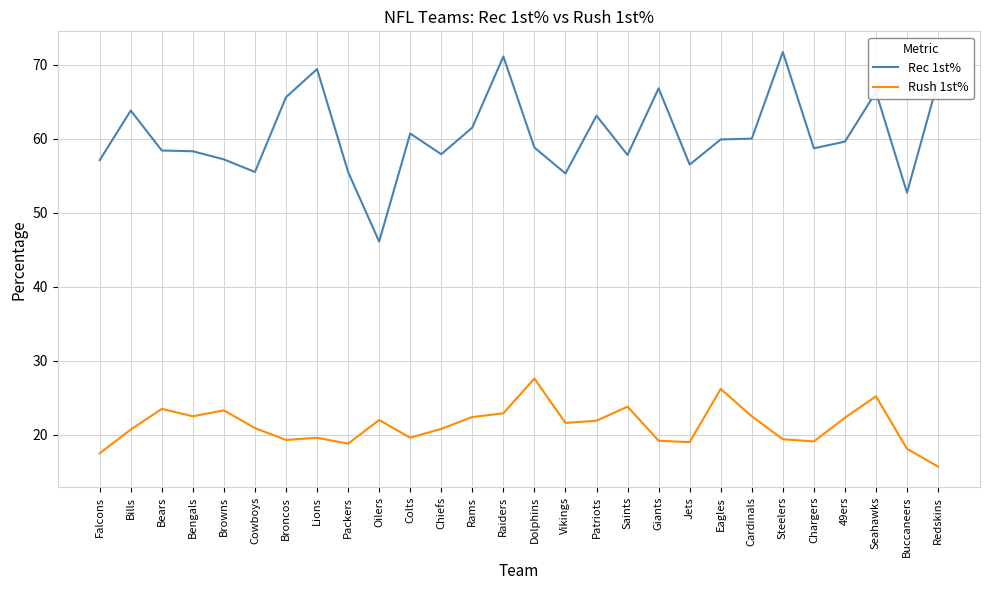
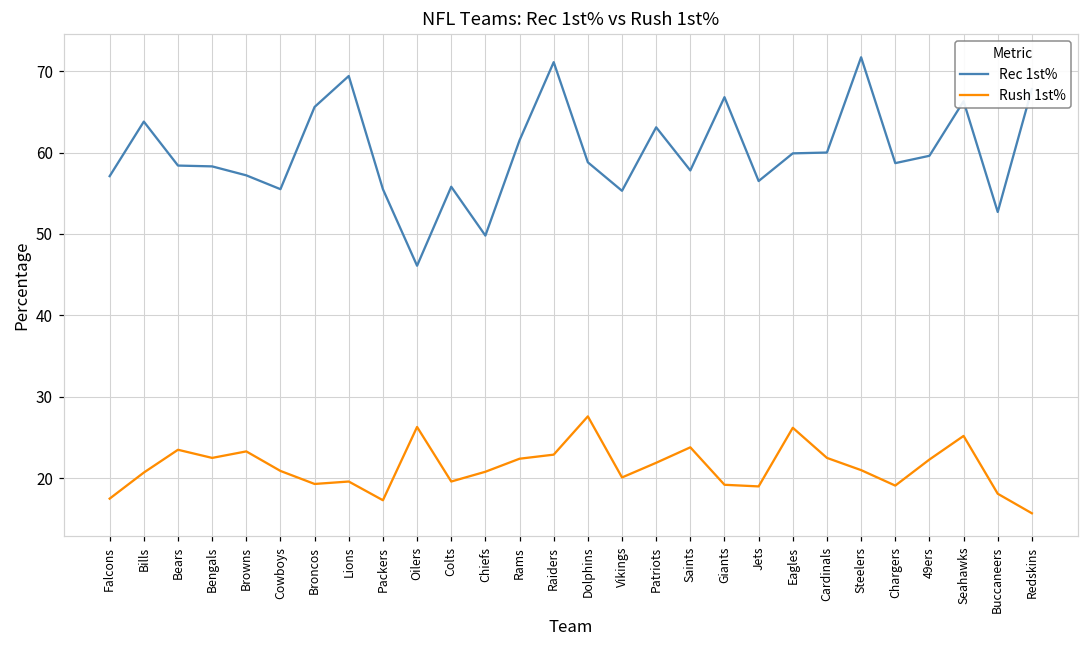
Rush 1st%, Packers: 19 -> 17
Rush 1st%, Oilers: 22 -> 26
Rec 1st%, Colts: 61 -> 56
Rec 1st%, Chiefs: 58 -> 50
Rush 1st%, Vikings: 22 -> 20
Rush 1st%, Steelers: 19 -> 21
